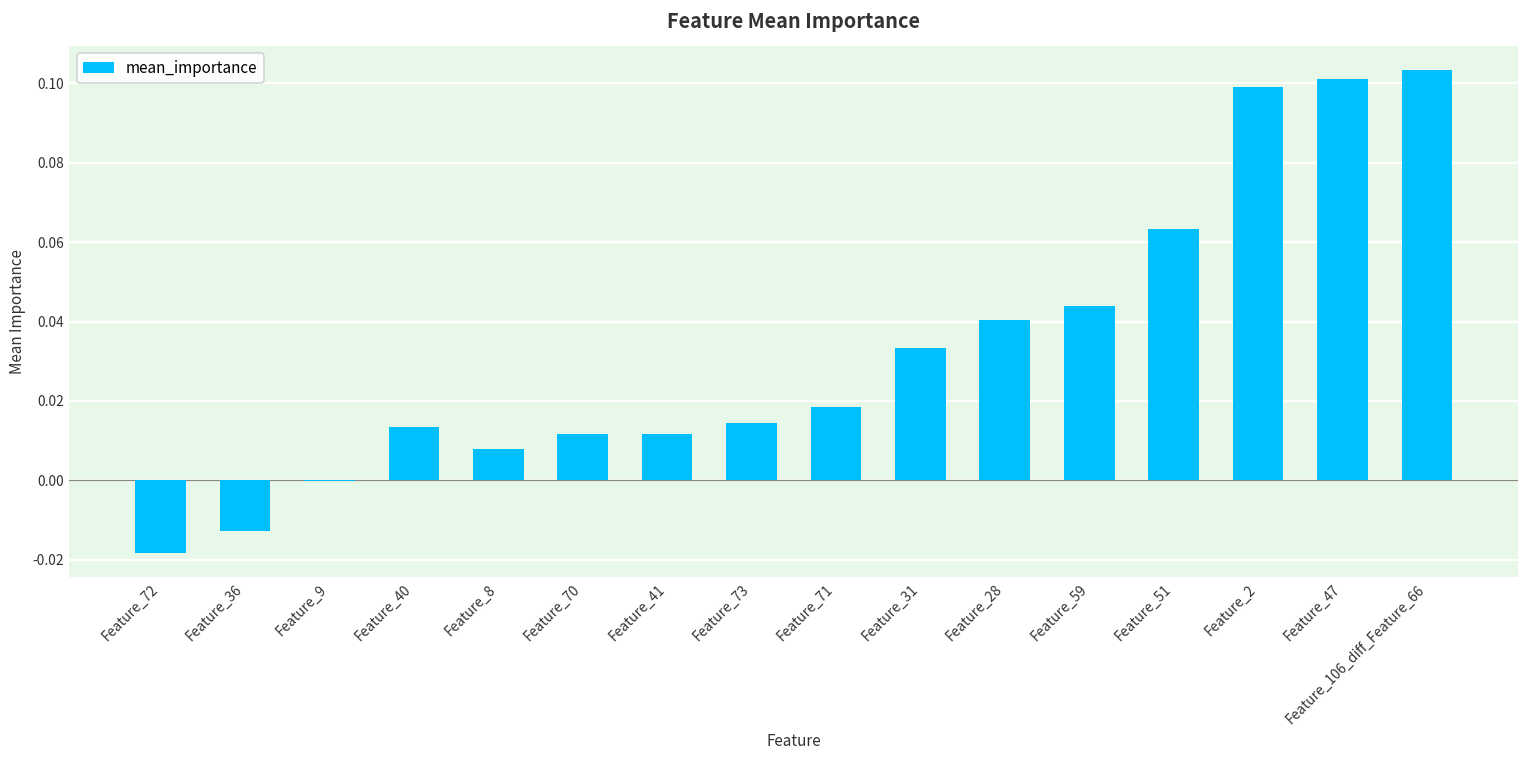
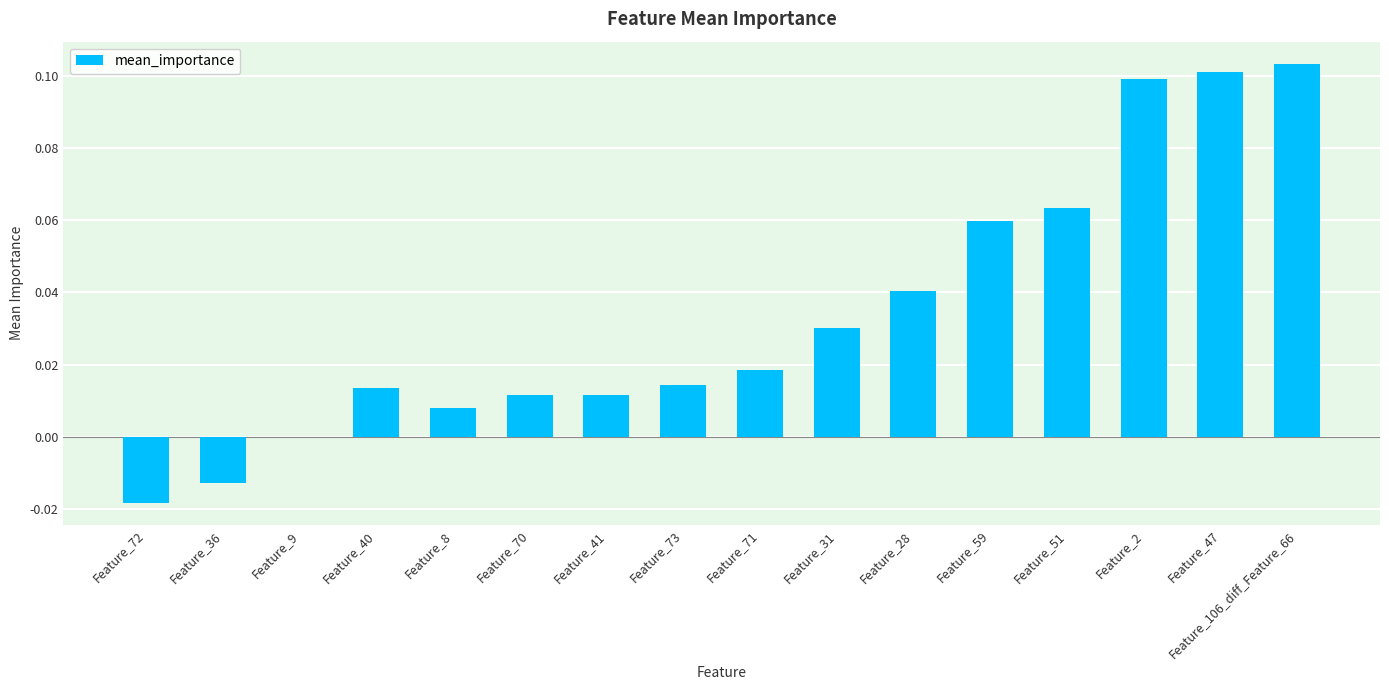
Feature_31: 0.033 -> 0.030
Feature_59: 0.044 -> 0.060
